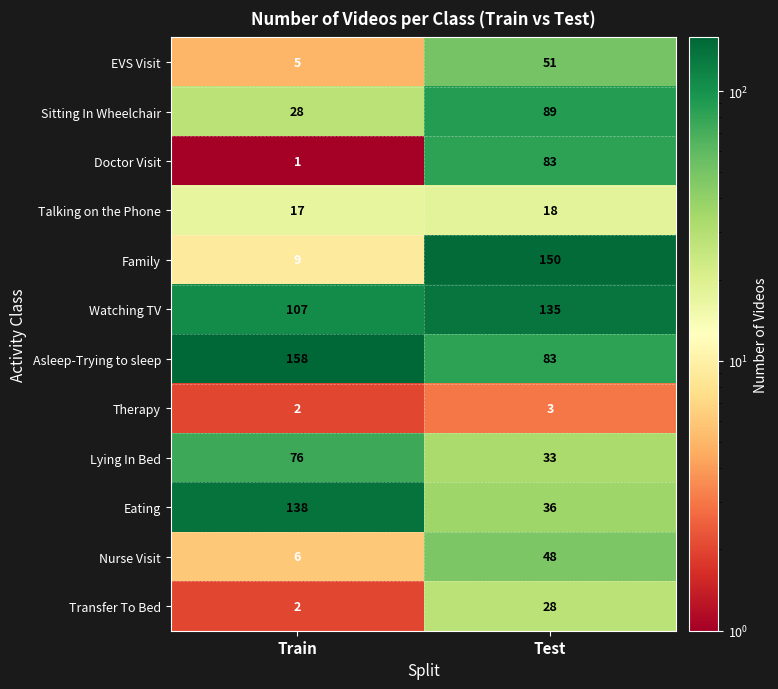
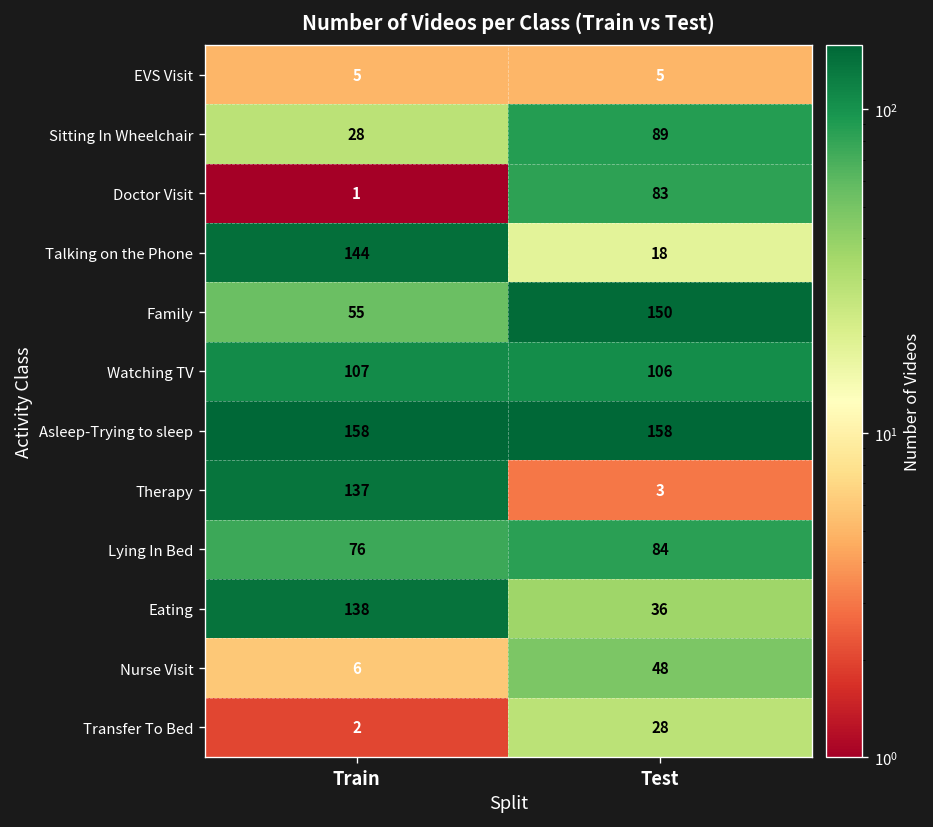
EVS Visit, Test: 51 -> 5
Talking on the Phone, Train: 17 -> 144
Family, Train: 9 -> 55
Watching TV, Test: 135 -> 106
Asleep-Trying to sleep, Test: 83 -> 158
Therapy, Train: 2 -> 137
Lying In Bed, Test: 33 -> 84
